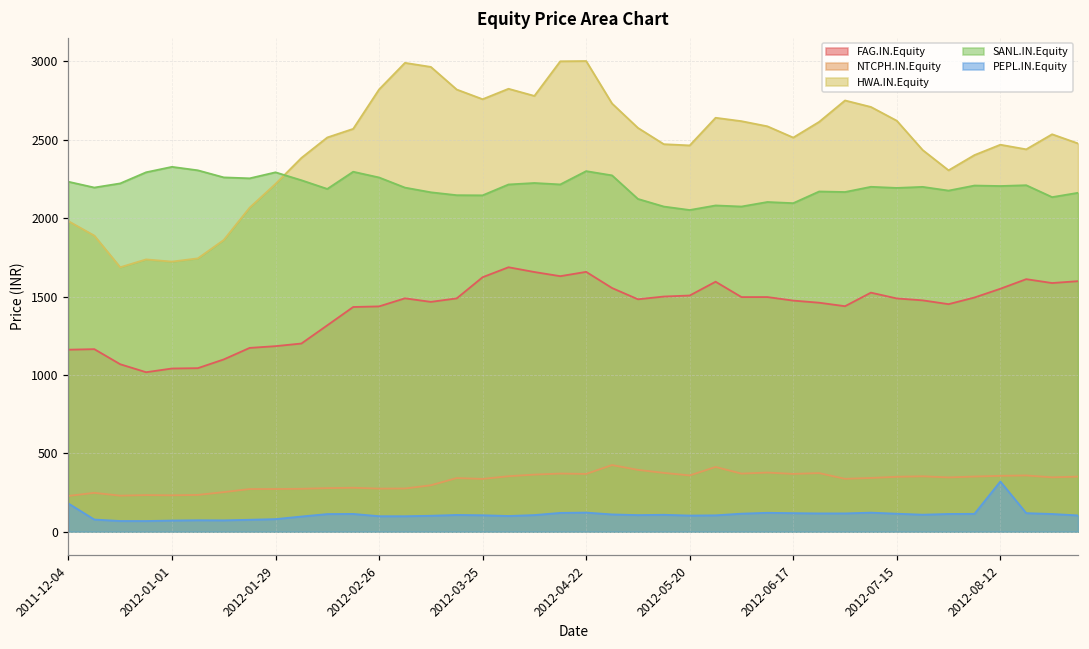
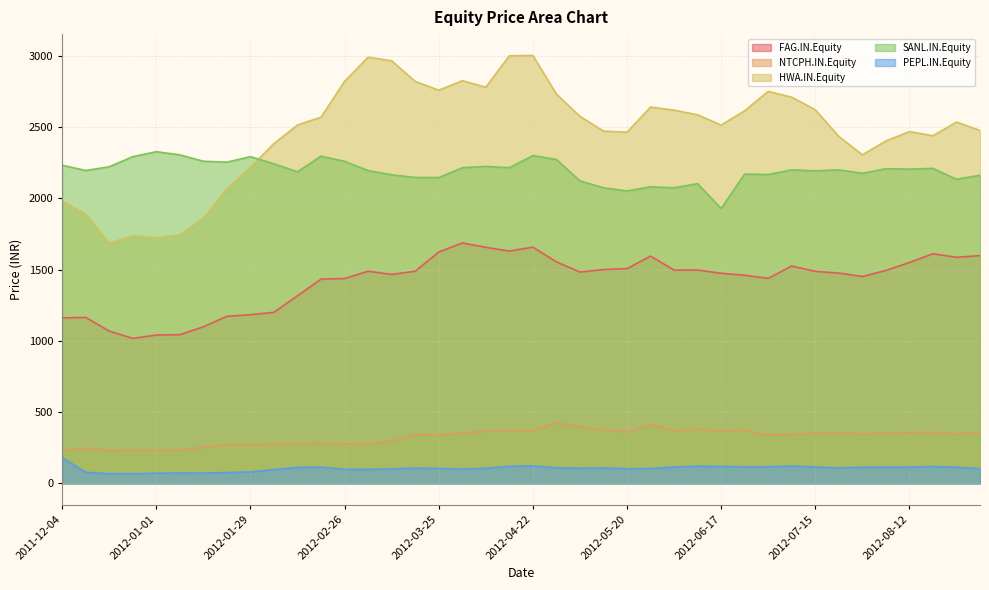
SANL.IN.Equity, 2012-06-17: 2100 -> 1930
PEPL.IN.Equity, 2012-08-12: 320 -> 110
